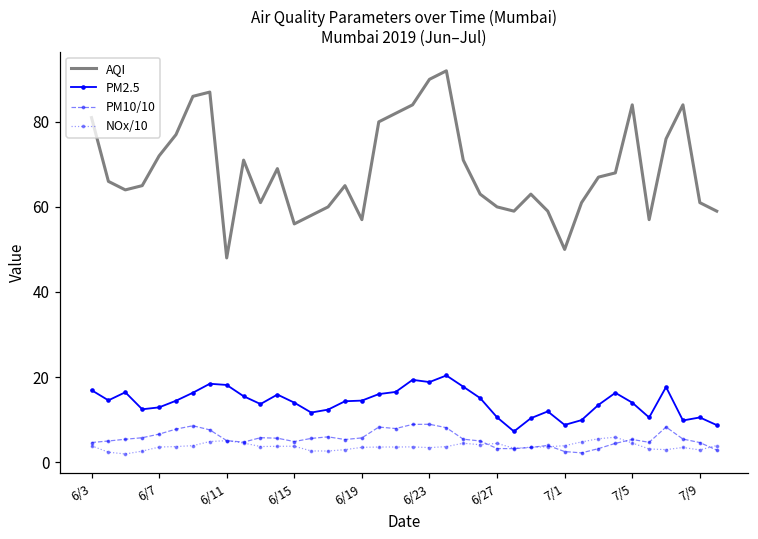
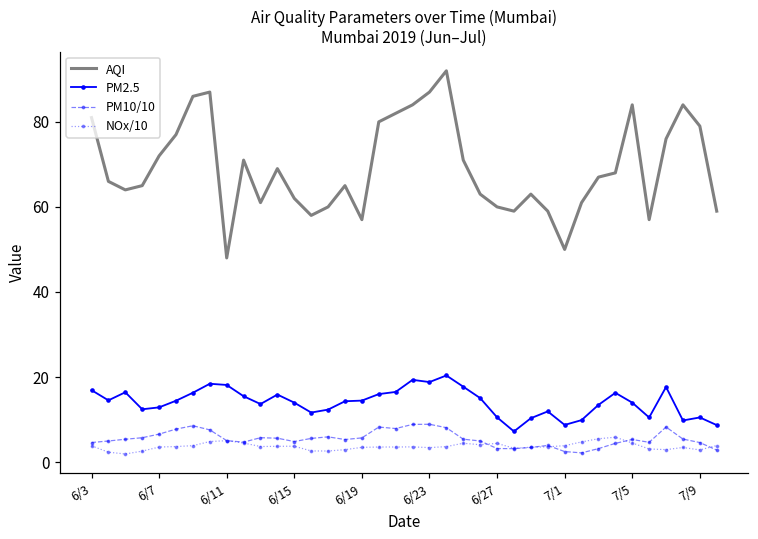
AQI, 6/15: 56 -> 62
AQI, 6/23: 90 -> 87
AQI, 7/9: 61 -> 79
